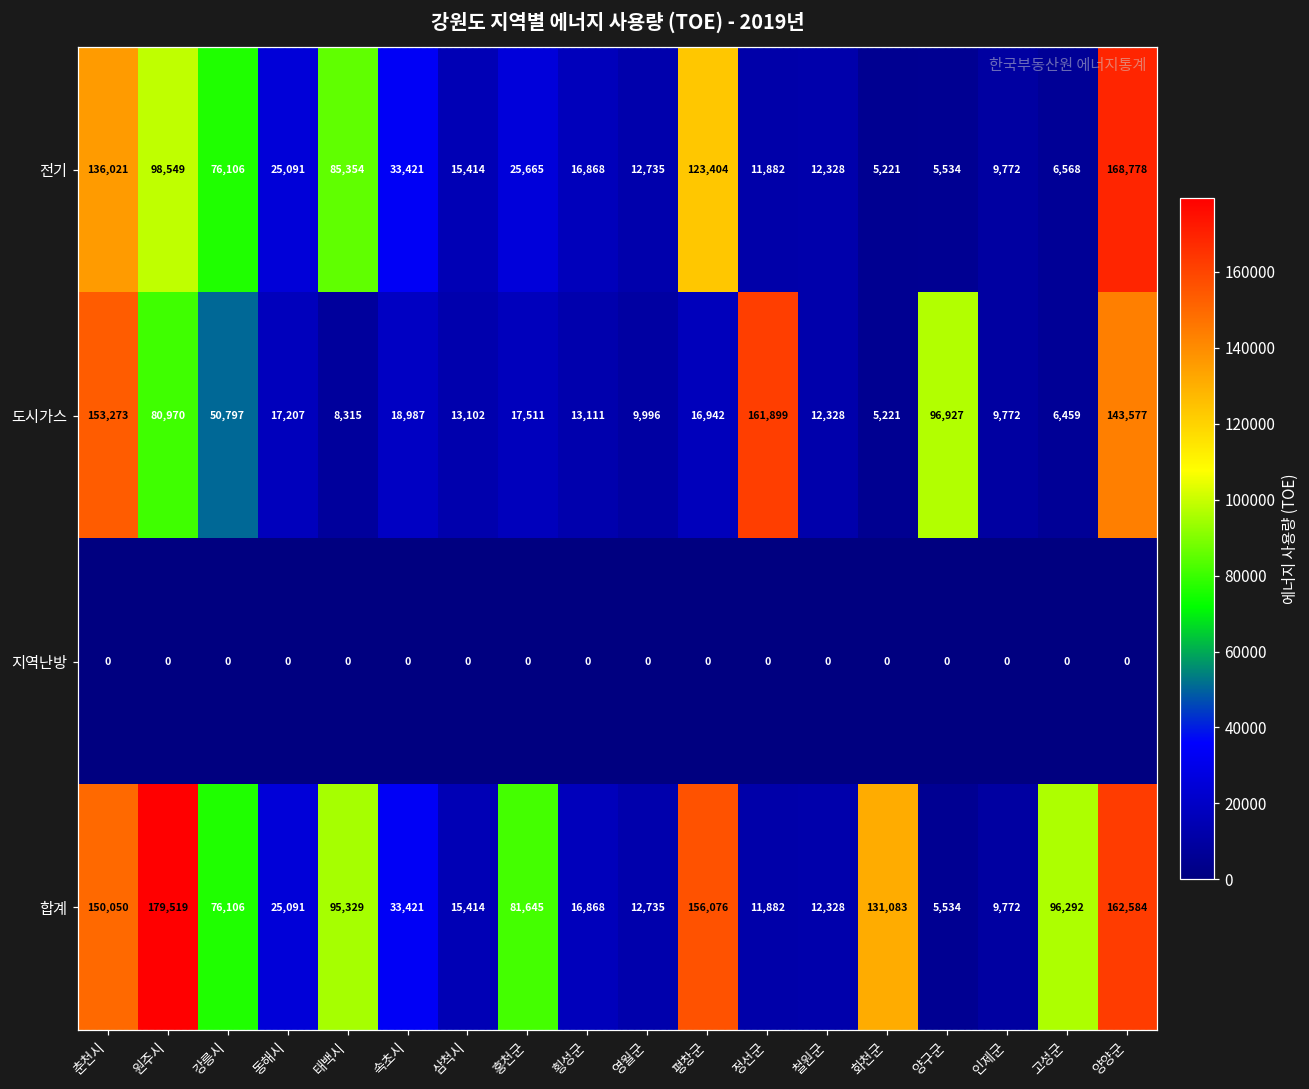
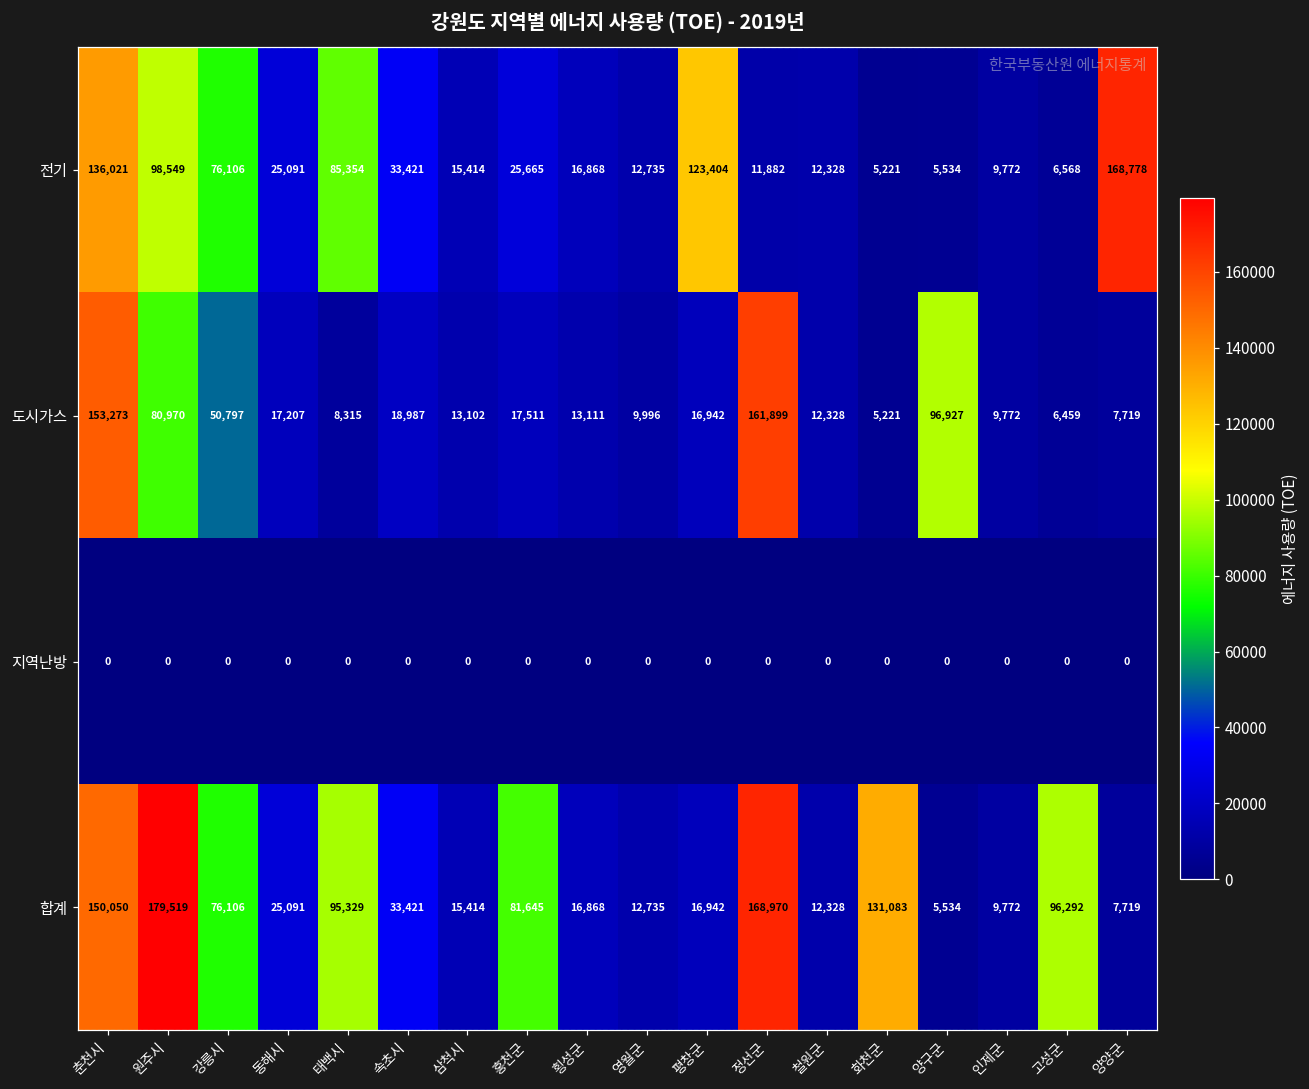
도시가스, 양양군: 143,577 -> 7,719
합계, 평창군: 156,076 -> 16,942
합계, 정선군: 11,882 -> 168,970
합계, 양양군: 162,584 -> 7,719
